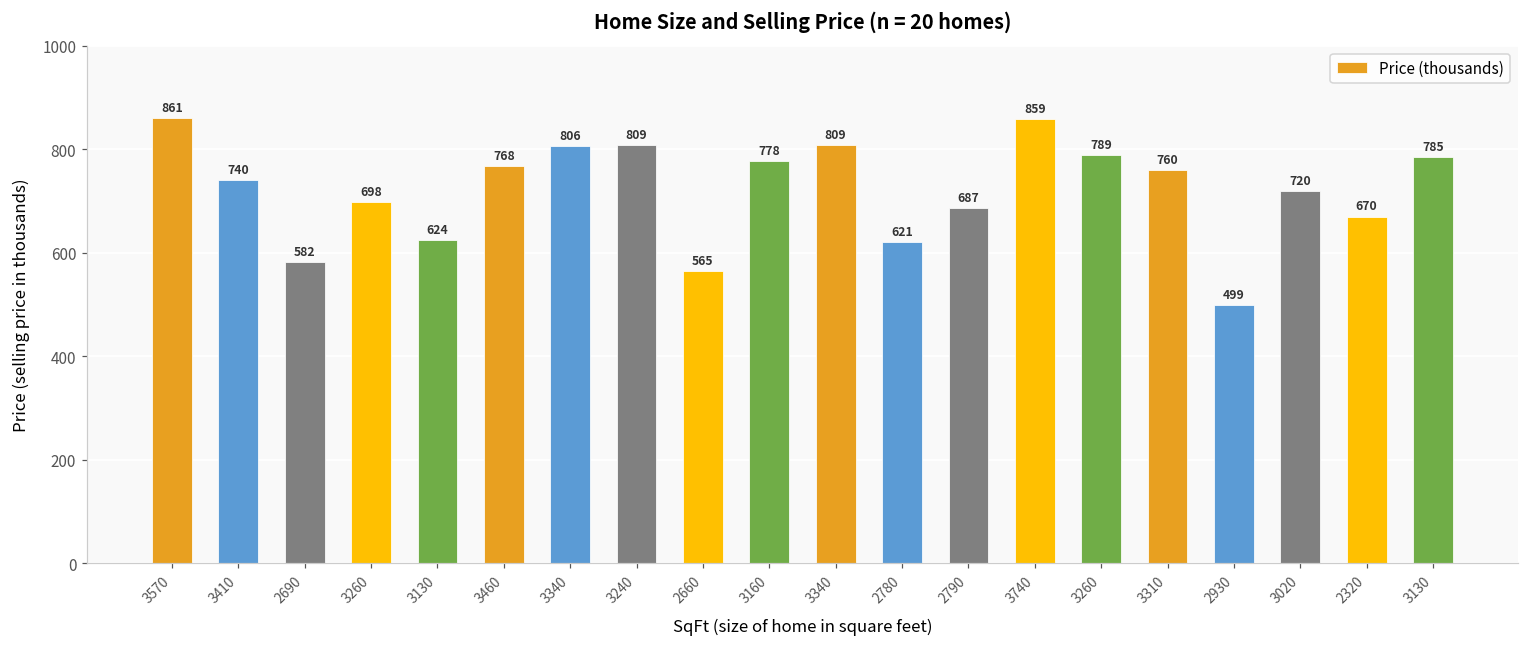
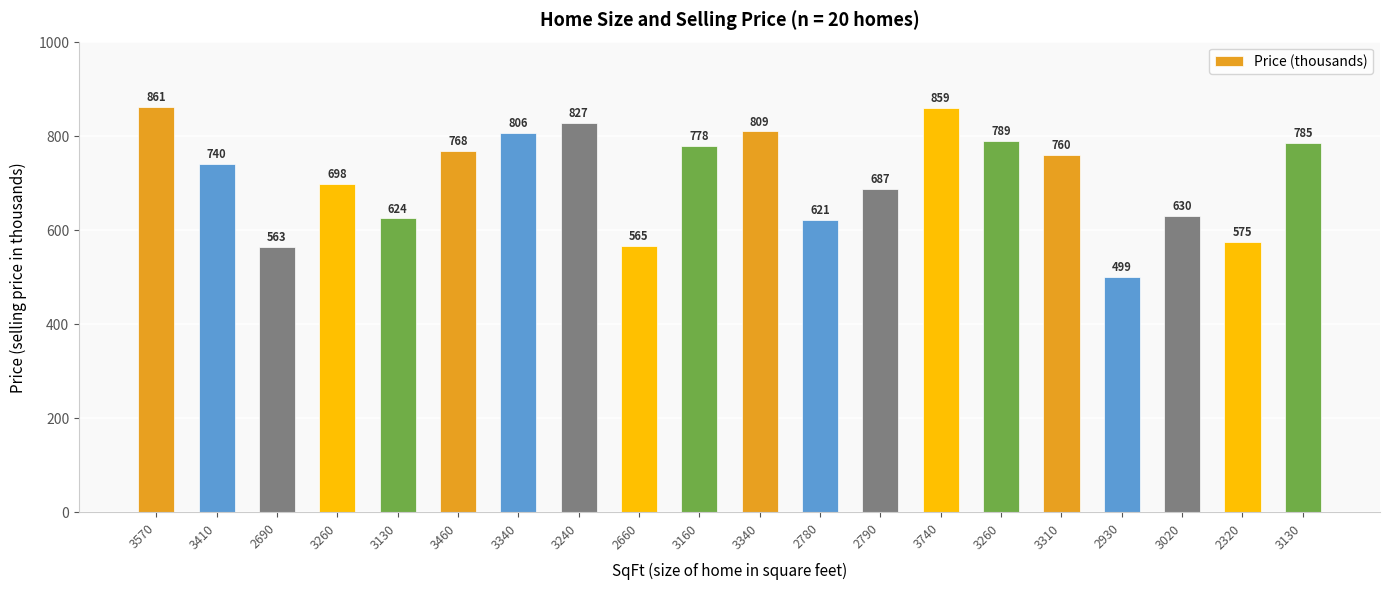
2690: 582 -> 563
3240: 809 -> 827
3020: 720 -> 630
2320: 670 -> 575
